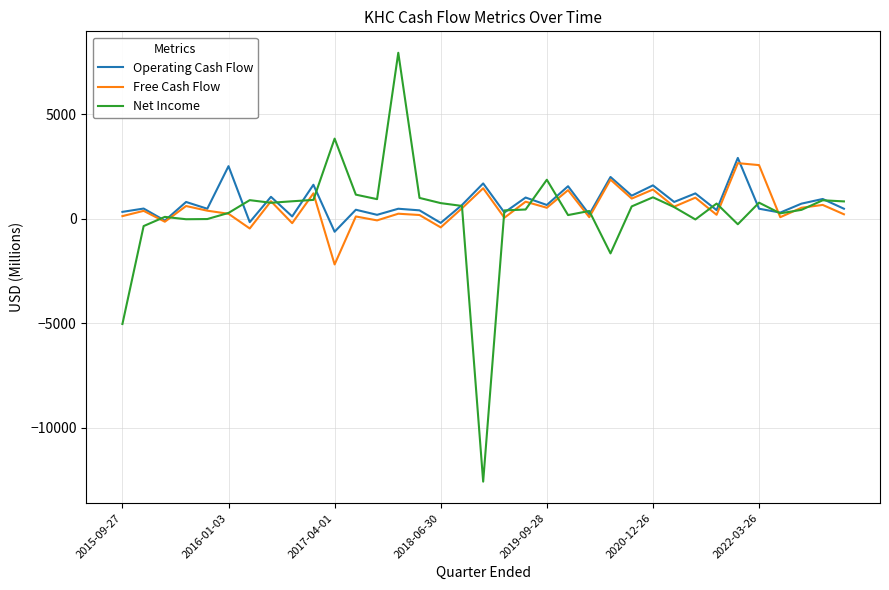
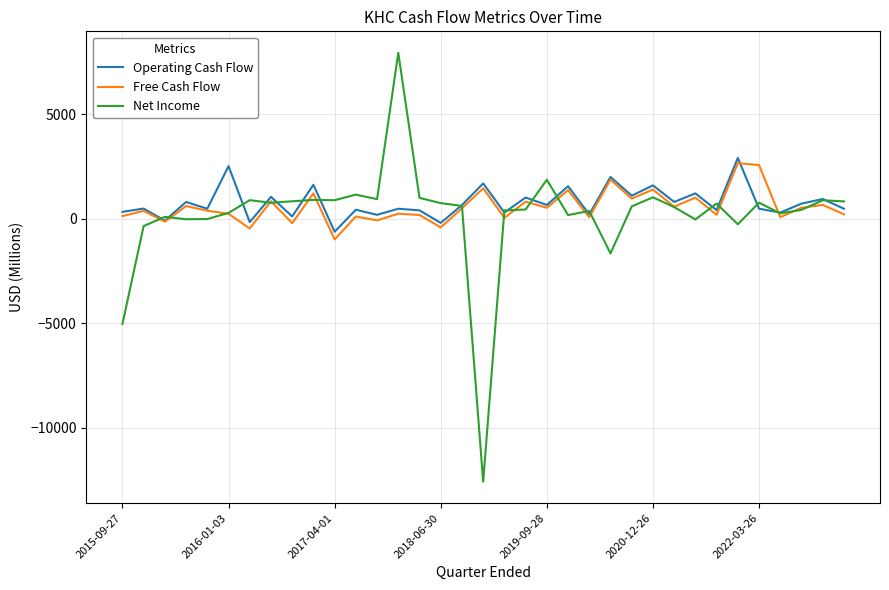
Free Cash Flow, 2017-04-01: -2200 -> -1000
Net Income, 2017-04-01: 3800 -> 900
